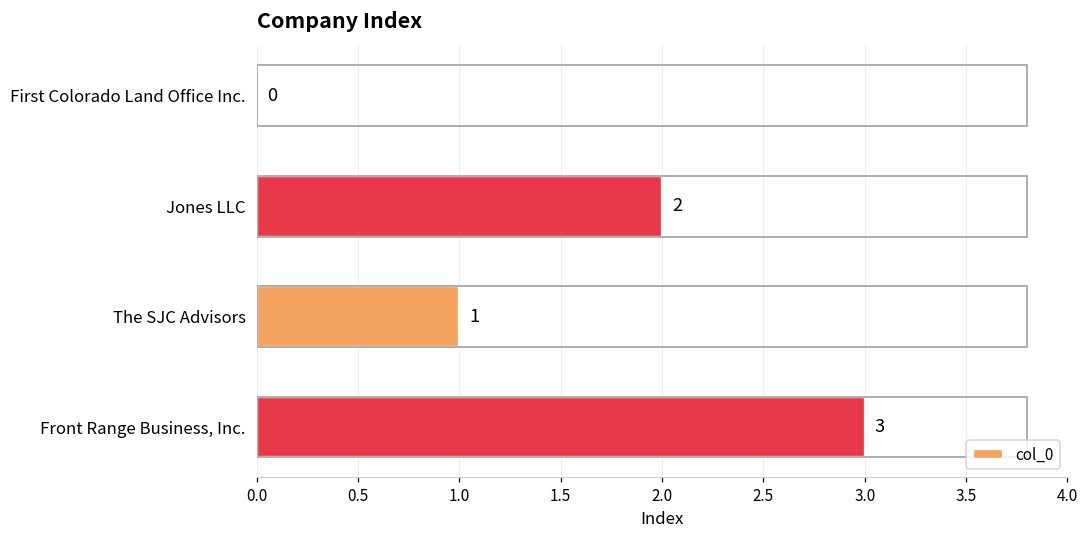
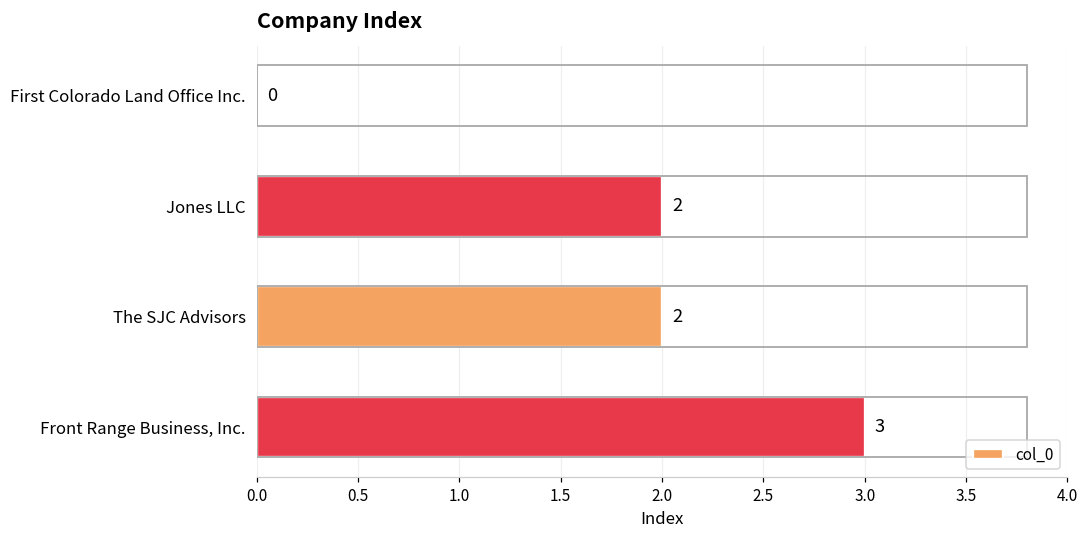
The SJC Advisors: 1 -> 2
